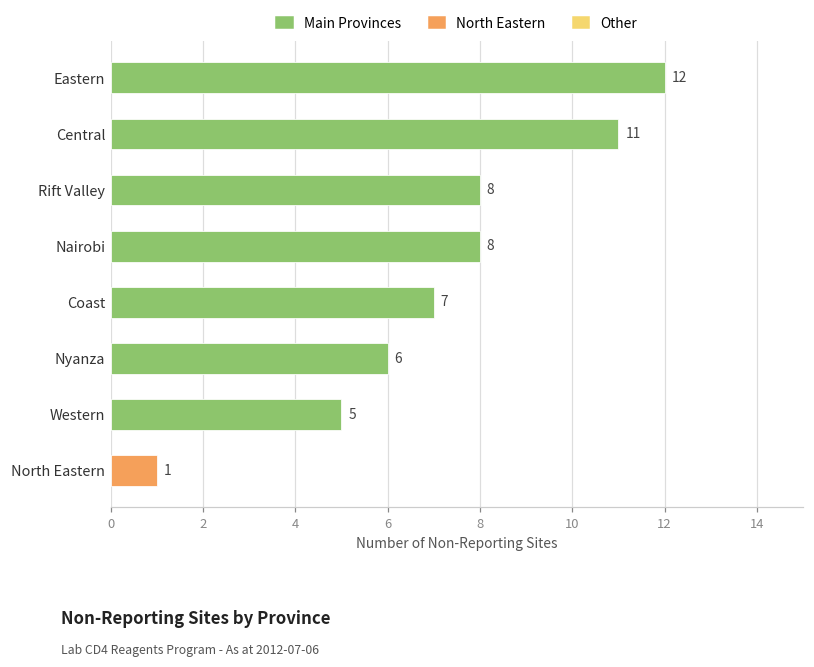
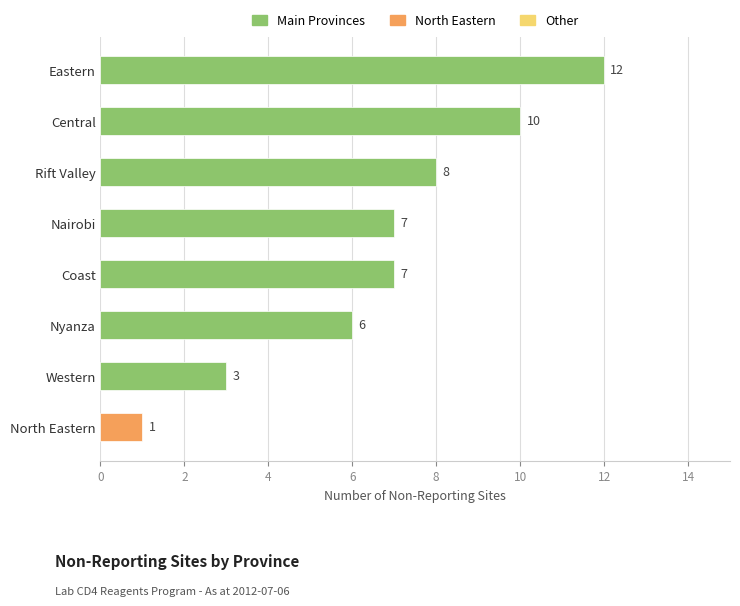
Central: 11 -> 10
Nairobi: 8 -> 7
Western: 5 -> 3
